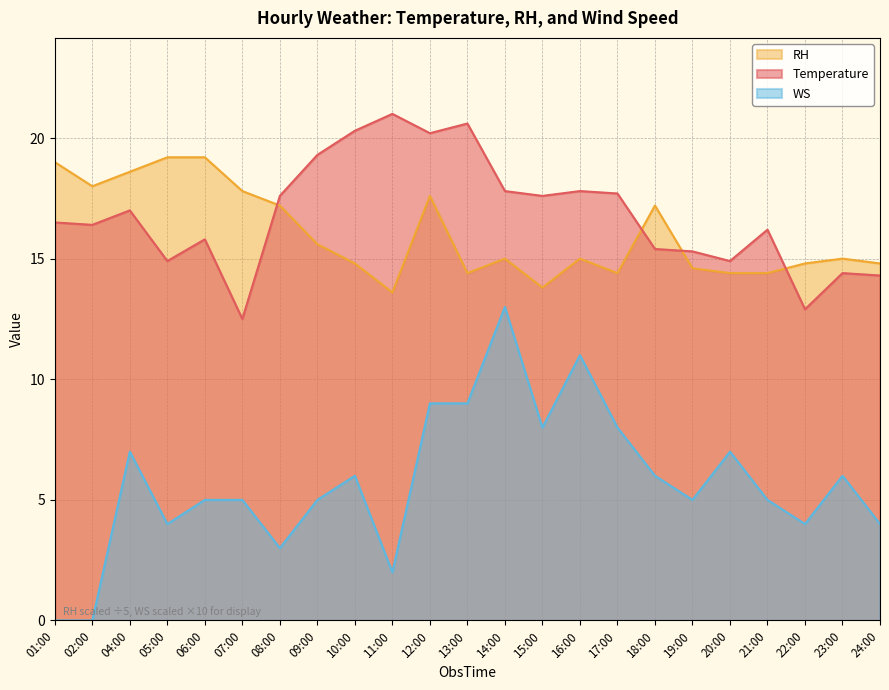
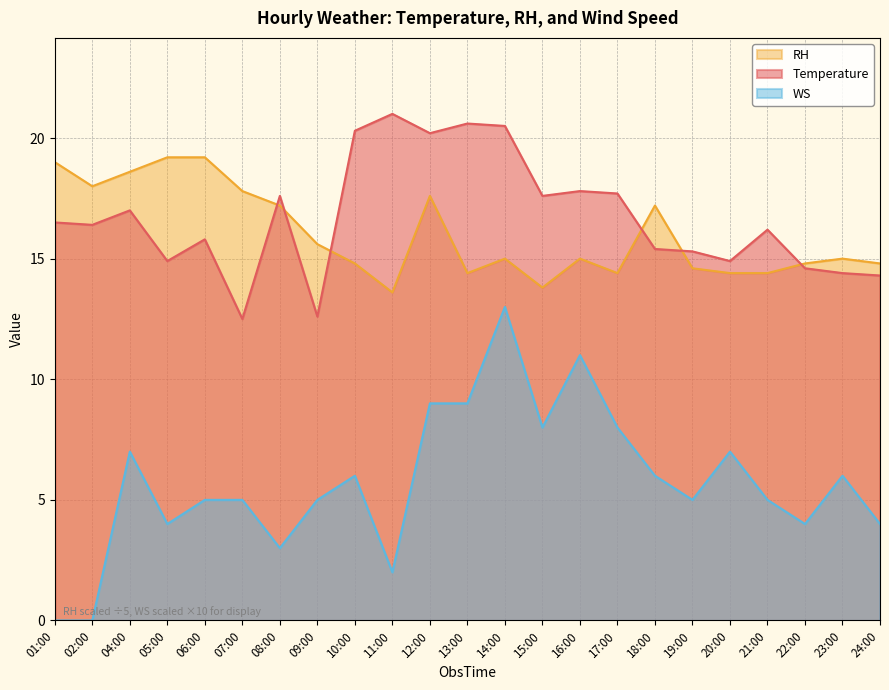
Temperature, 09:00: 19.3 -> 12.6
Temperature, 14:00: 17.8 -> 20.5
Temperature, 22:00: 12.9 -> 14.6
